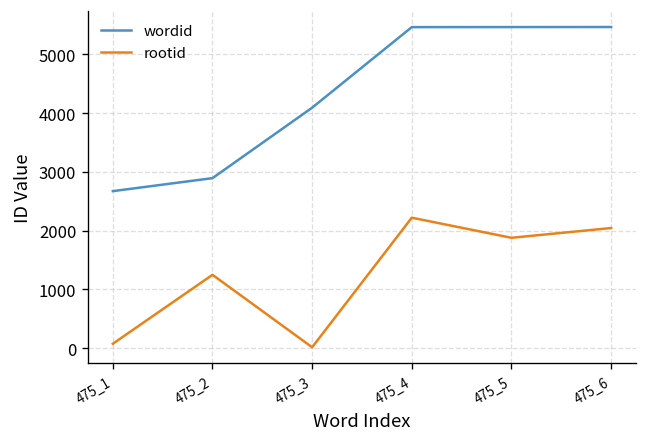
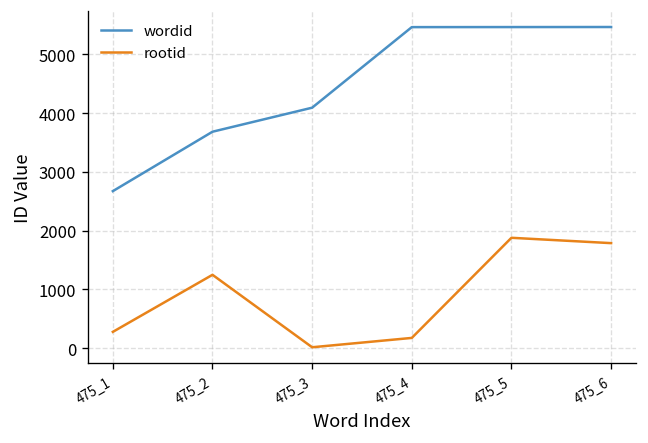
rootid, 475_1: 100 -> 300
wordid, 475_2: 2900 -> 3700
rootid, 475_4: 2200 -> 200
rootid, 475_6: 2000 -> 1800
